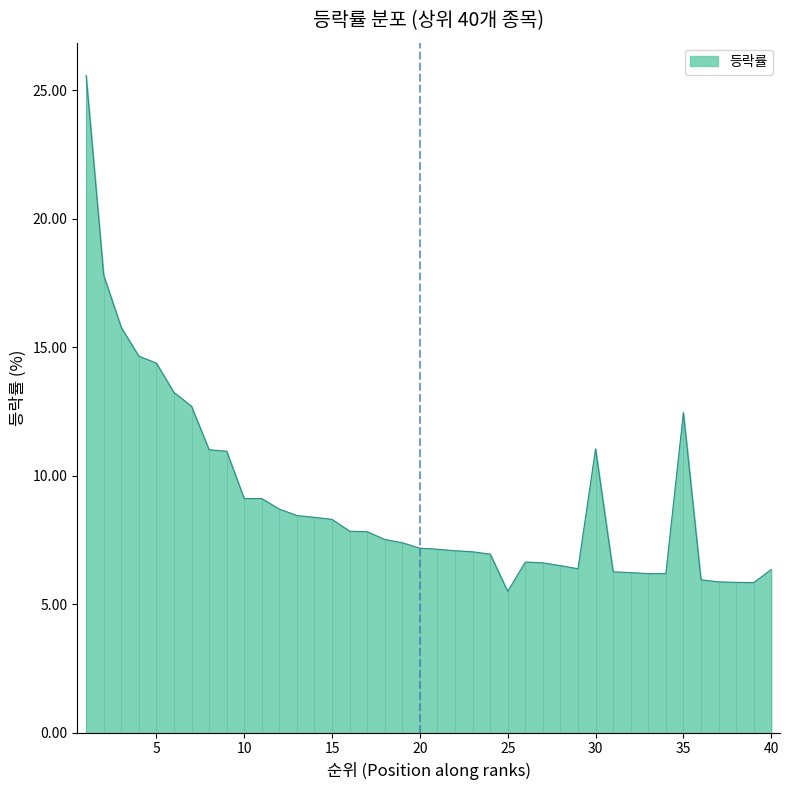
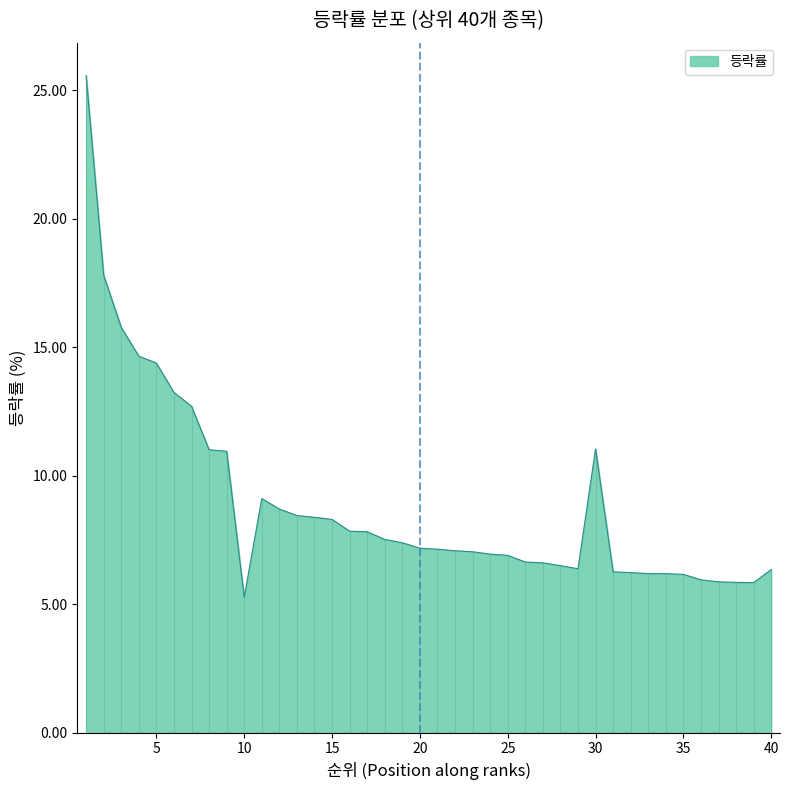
등락률, 10: 9.1 -> 5.3
등락률, 25: 5.5 -> 6.9
등락률, 35: 12.5 -> 6.2
